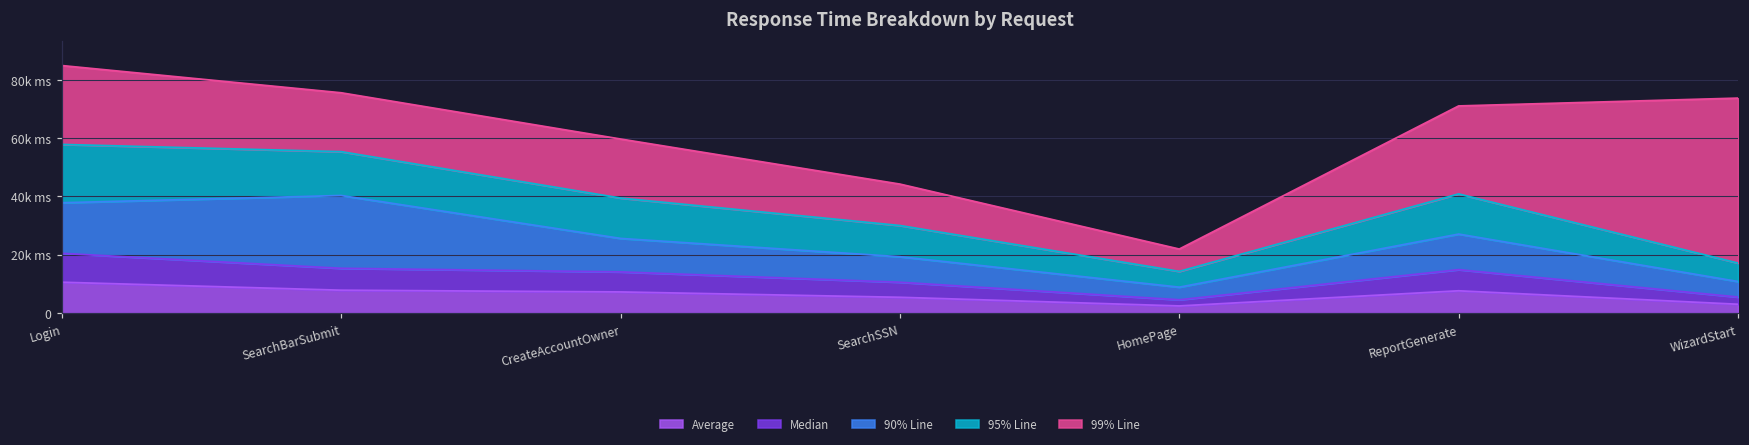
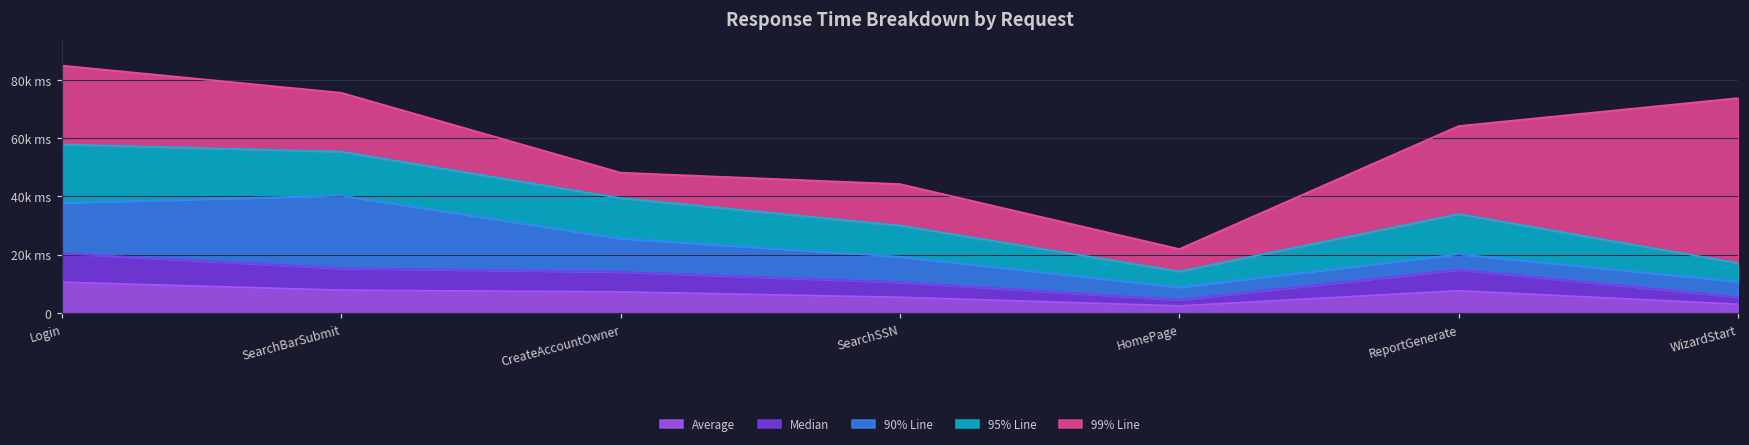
99% Line, CreateAccountOwner: 20k ms -> 9k ms
90% Line, ReportGenerate: 12k ms -> 5k ms
